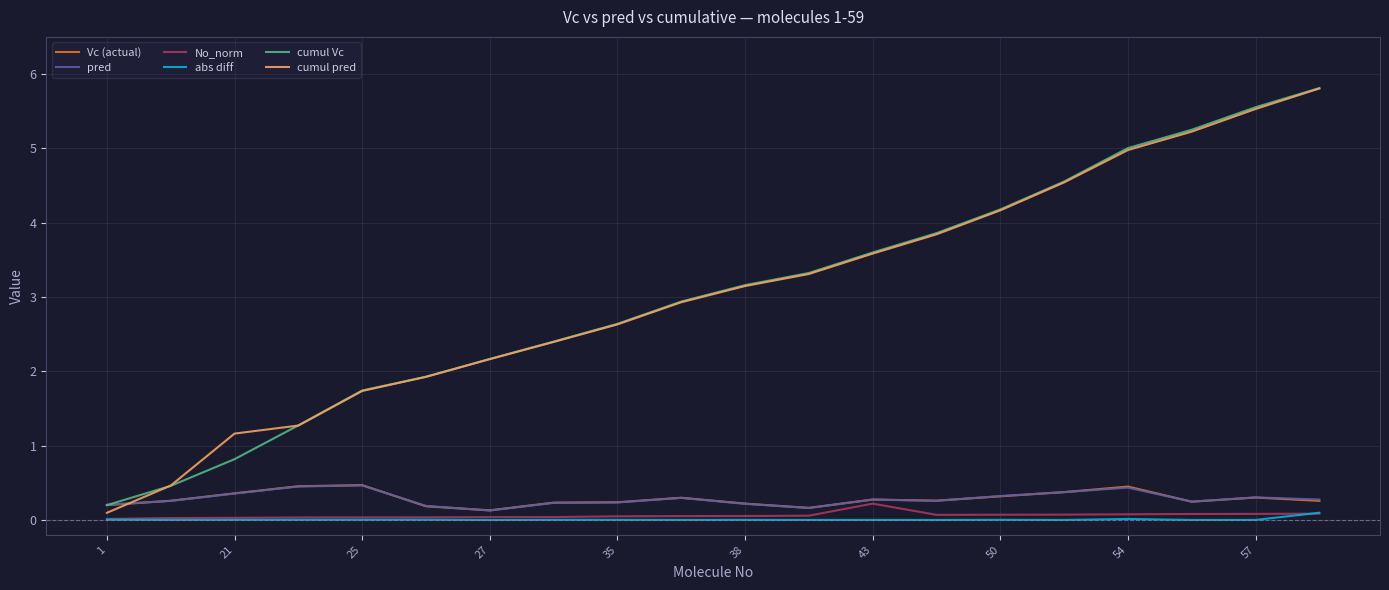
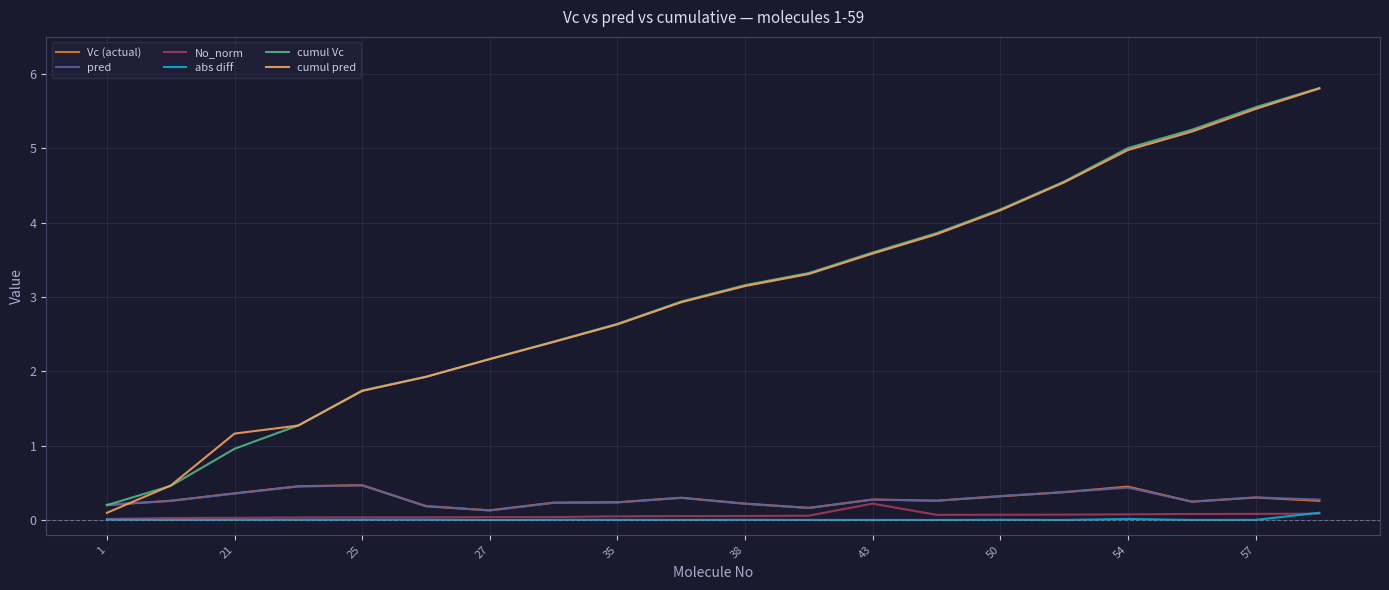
cumul Vc, 21: 0.8 -> 1.0
